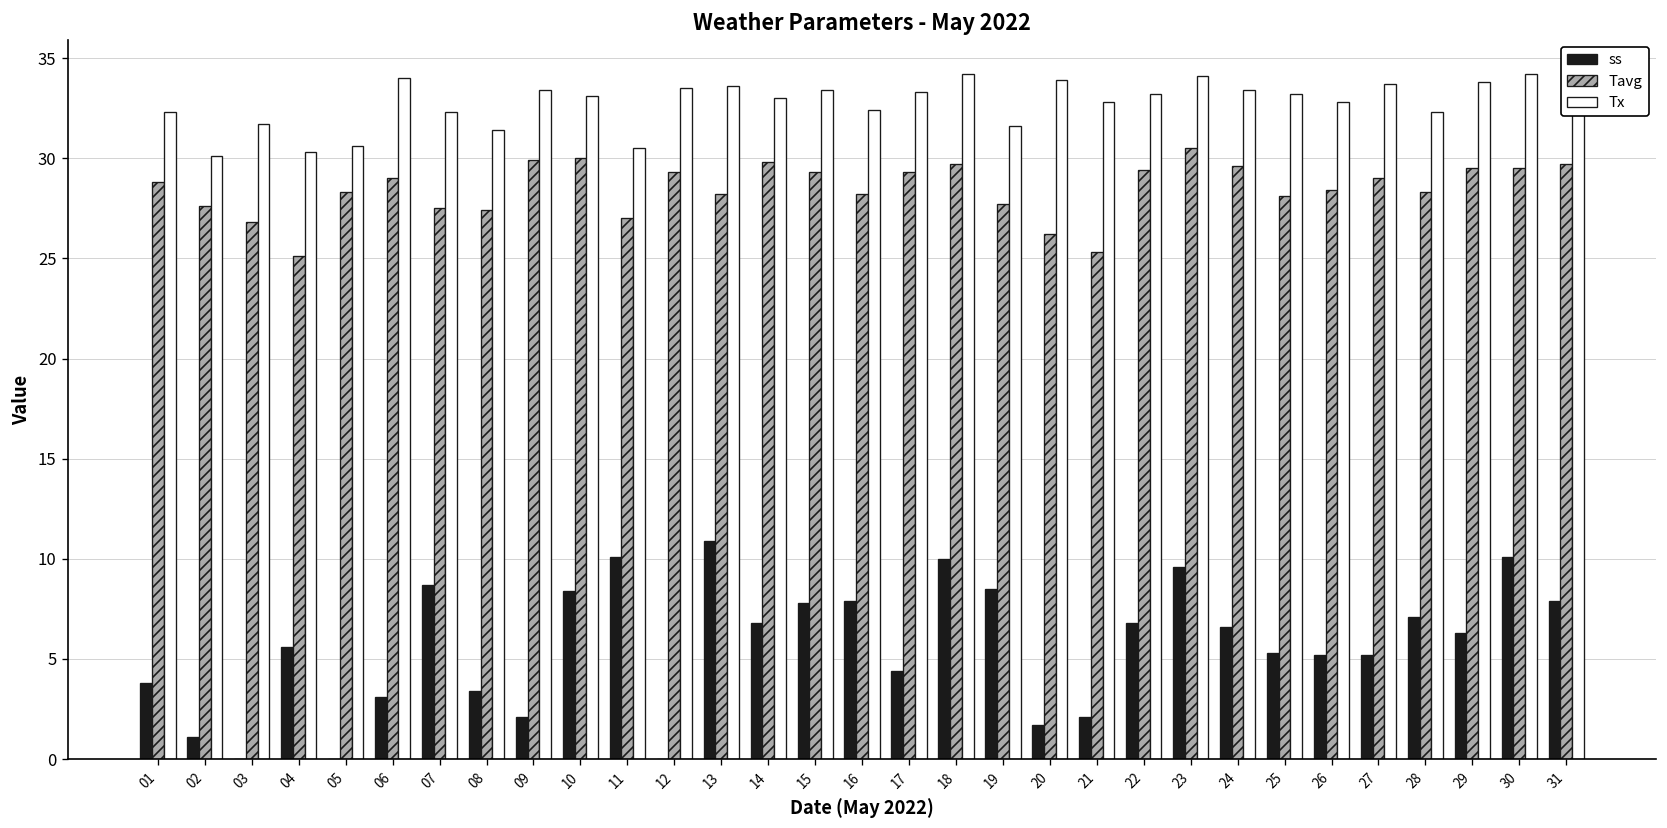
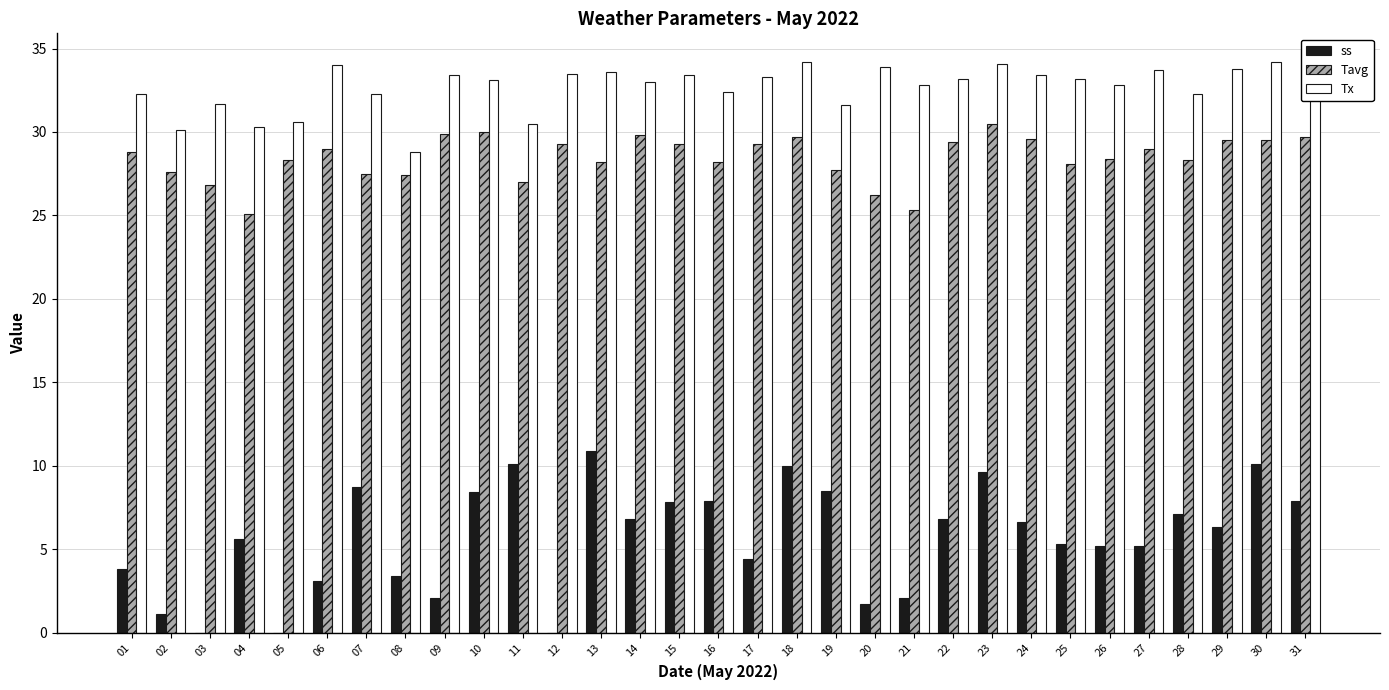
Tx, 08: 31.4 -> 28.8
